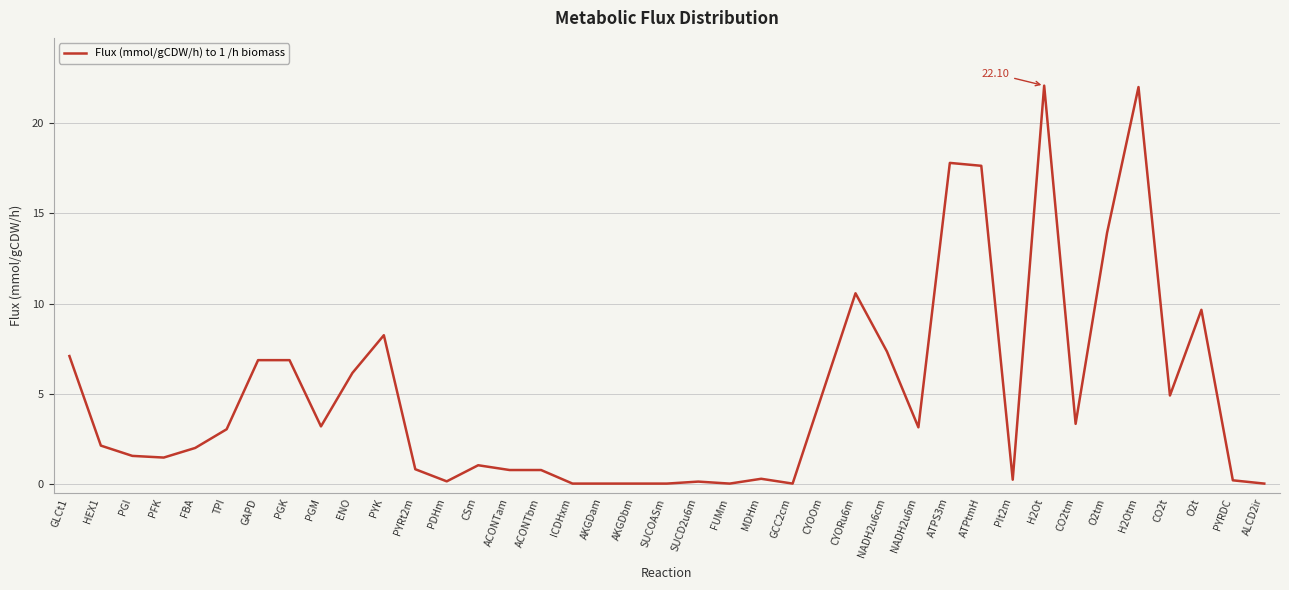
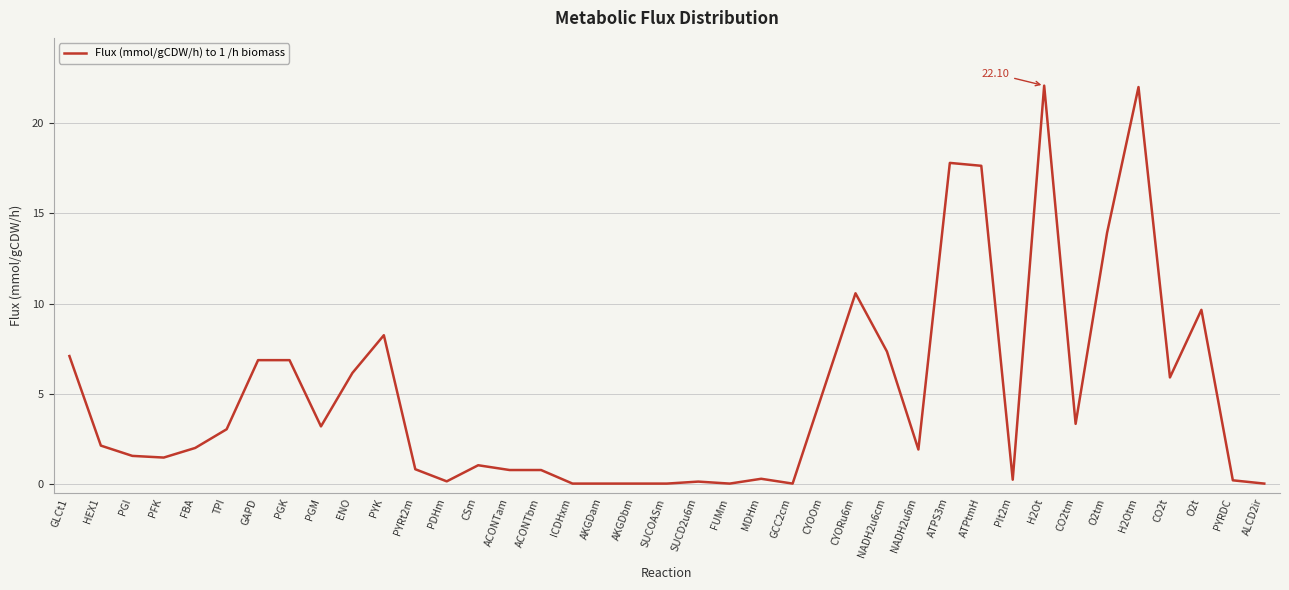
NADH2u6m: 3.1 -> 1.9
CO2t: 4.9 -> 5.9
